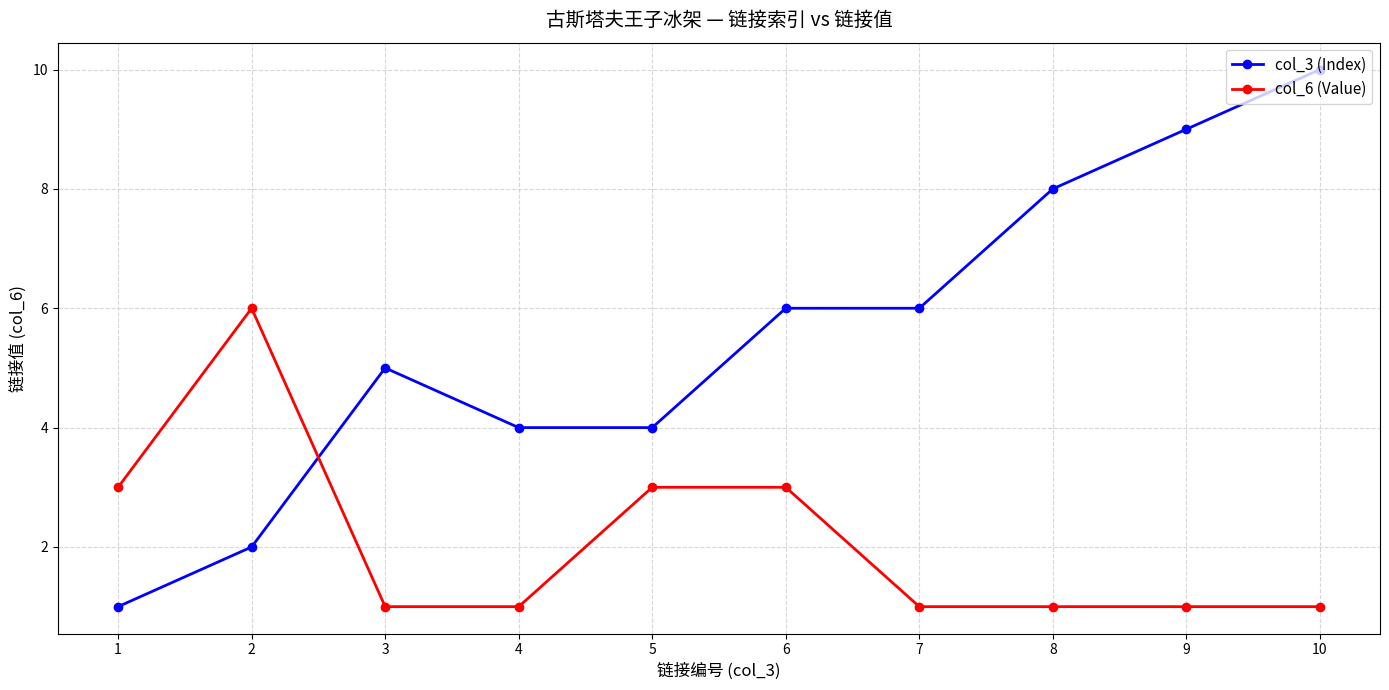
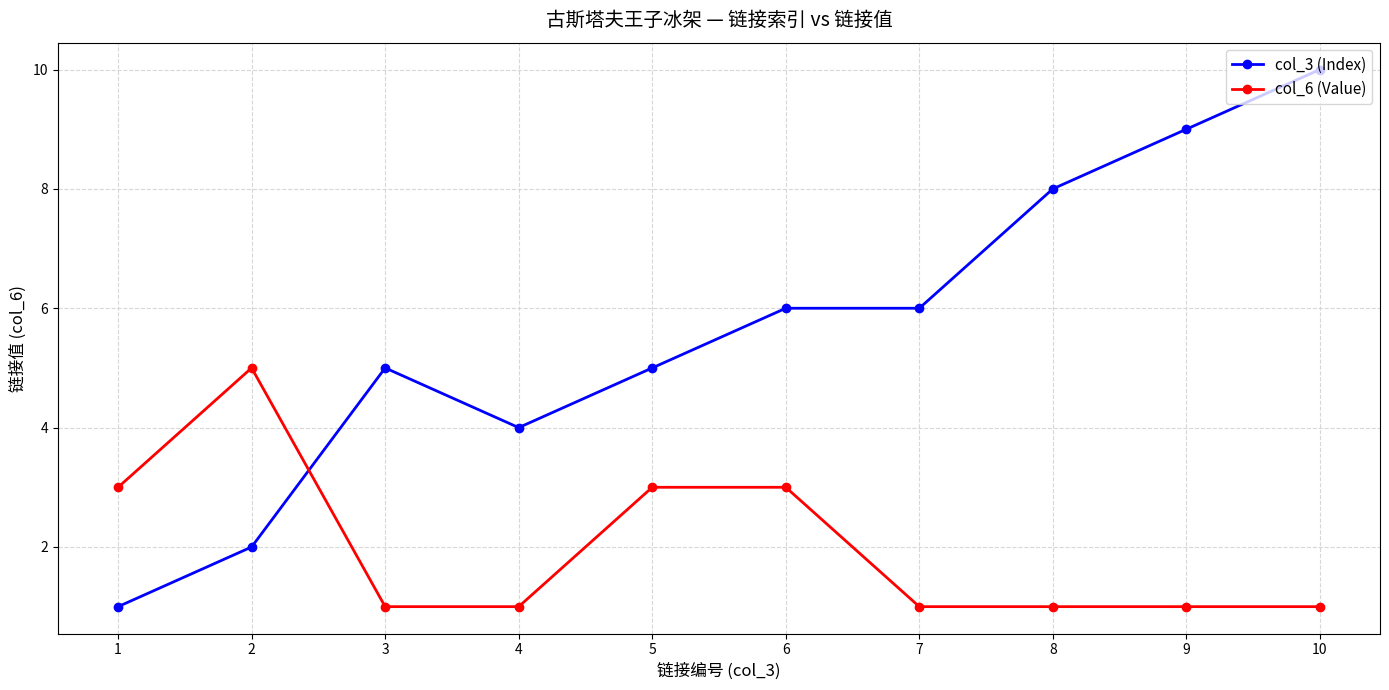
col_6 (Value), 2: 6 -> 5
col_3 (Index), 5: 4 -> 5
